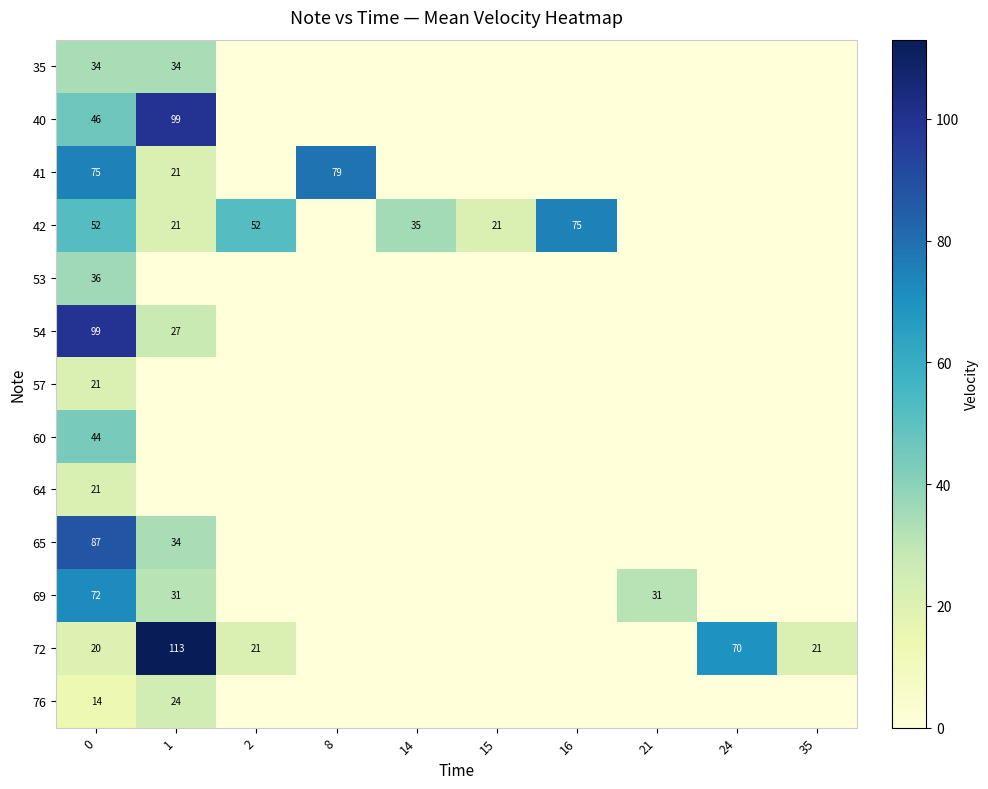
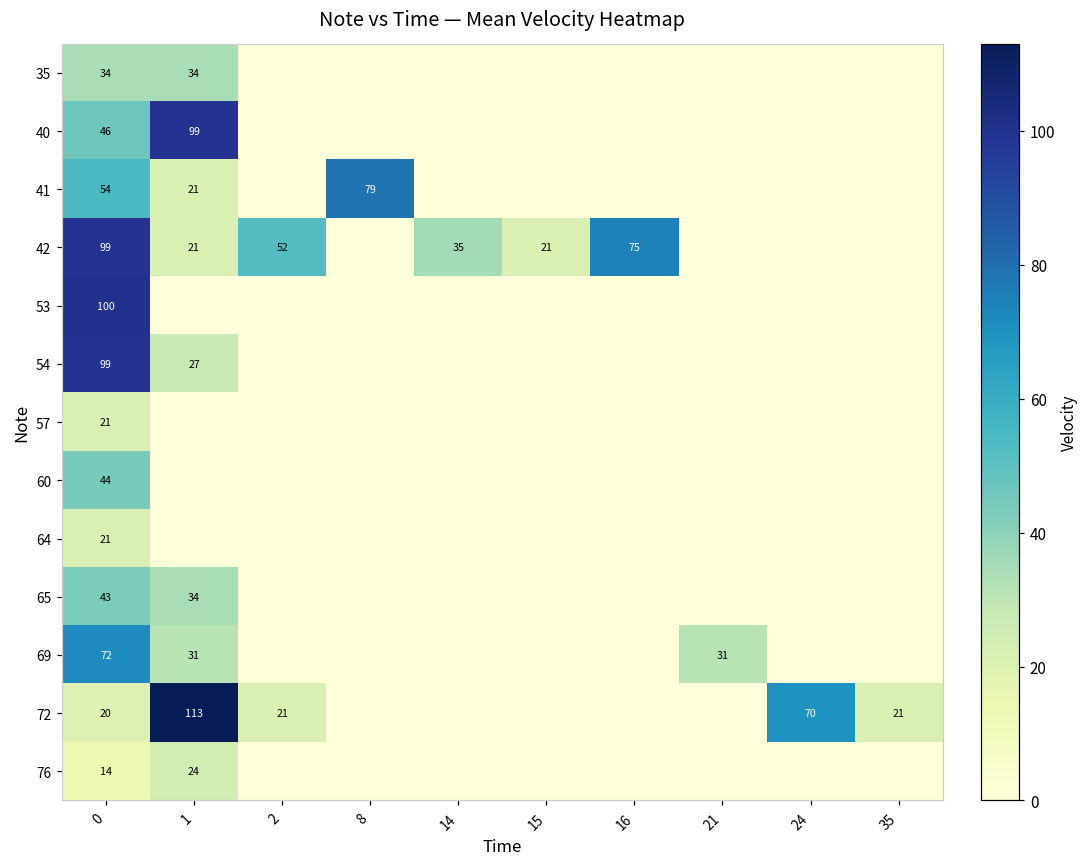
41, 0: 75 -> 54
42, 0: 52 -> 99
53, 0: 36 -> 100
65, 0: 87 -> 43
